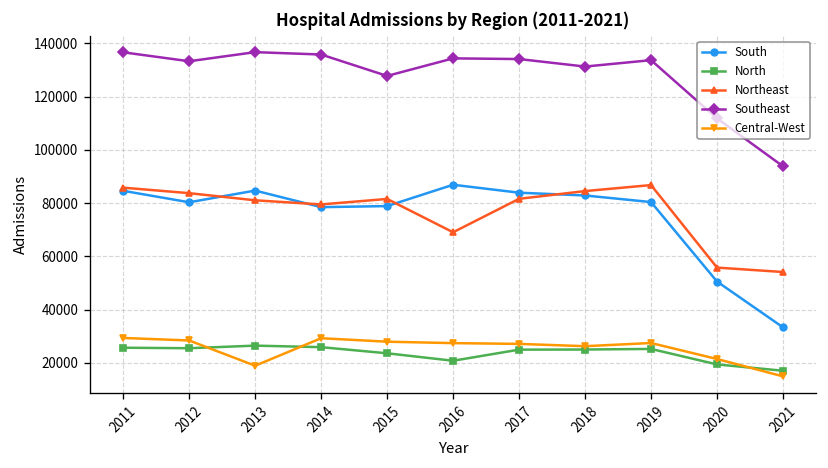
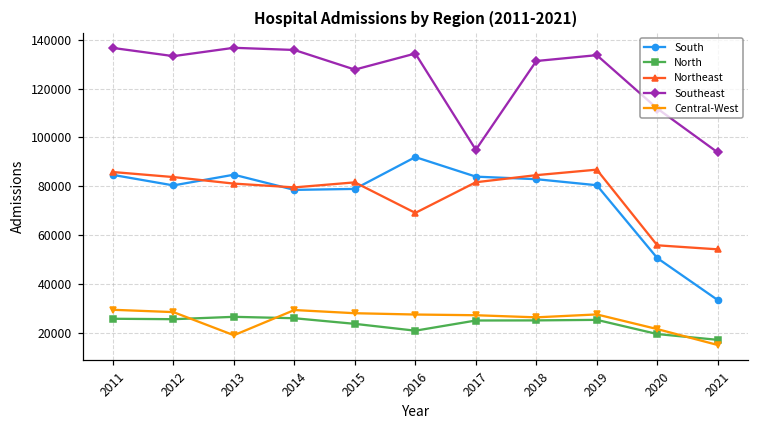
South, 2016: 87000 -> 92000
Southeast, 2017: 134000 -> 95000
